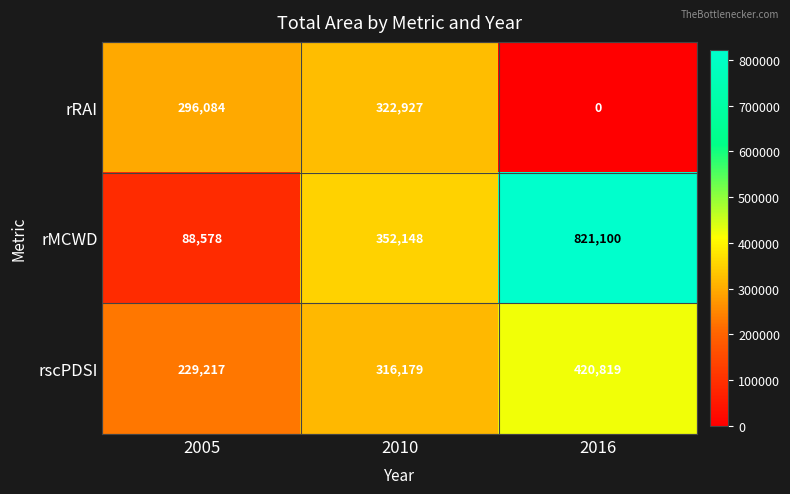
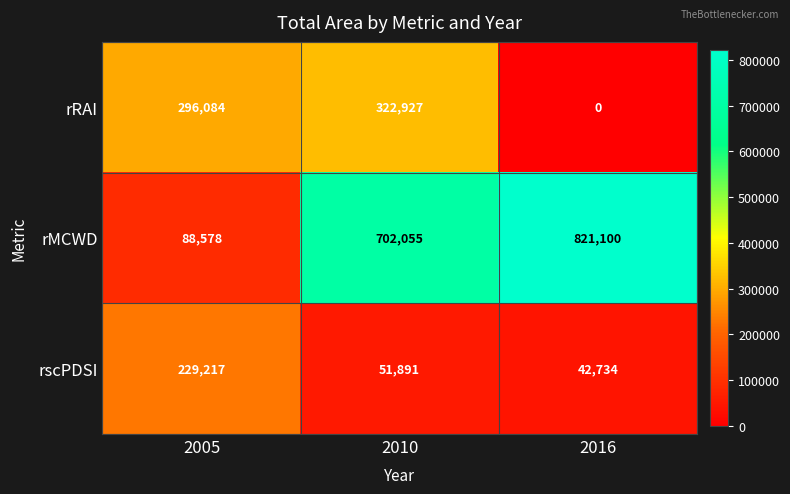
rMCWD, 2010: 352,148 -> 702,055
rscPDSI, 2010: 316,179 -> 51,891
rscPDSI, 2016: 420,819 -> 42,734
